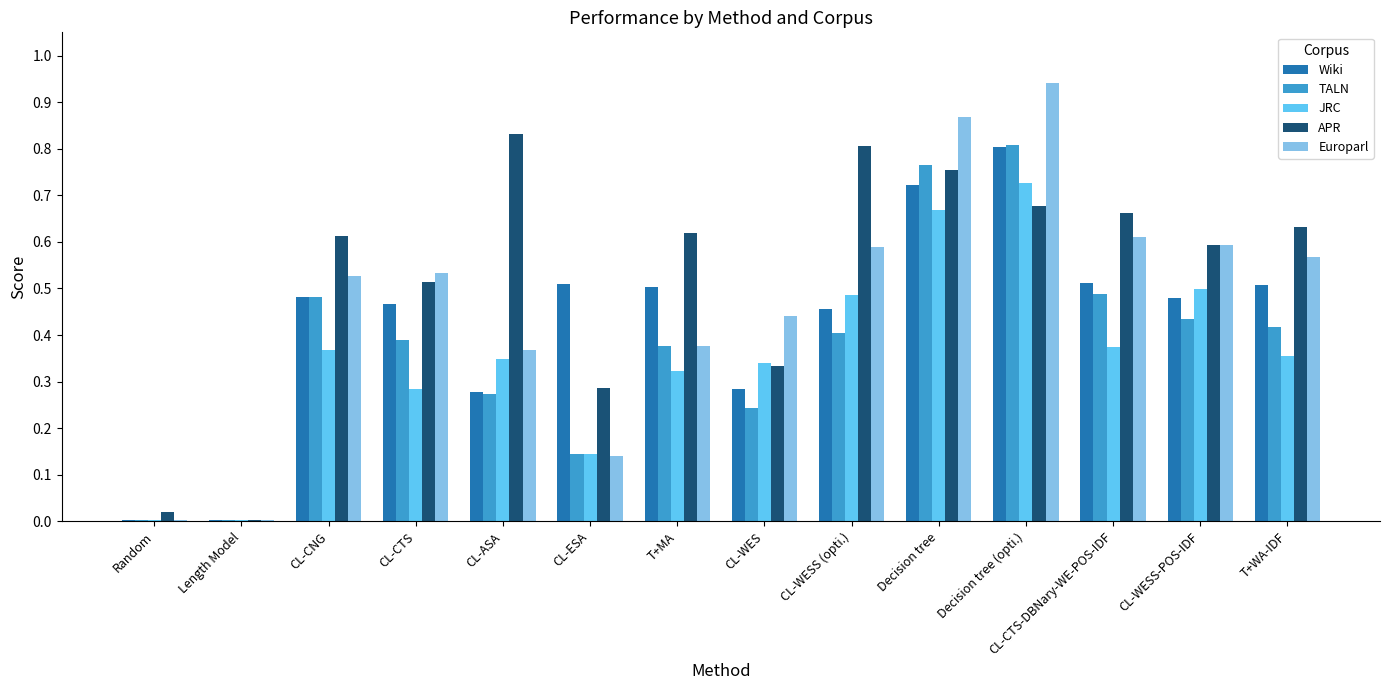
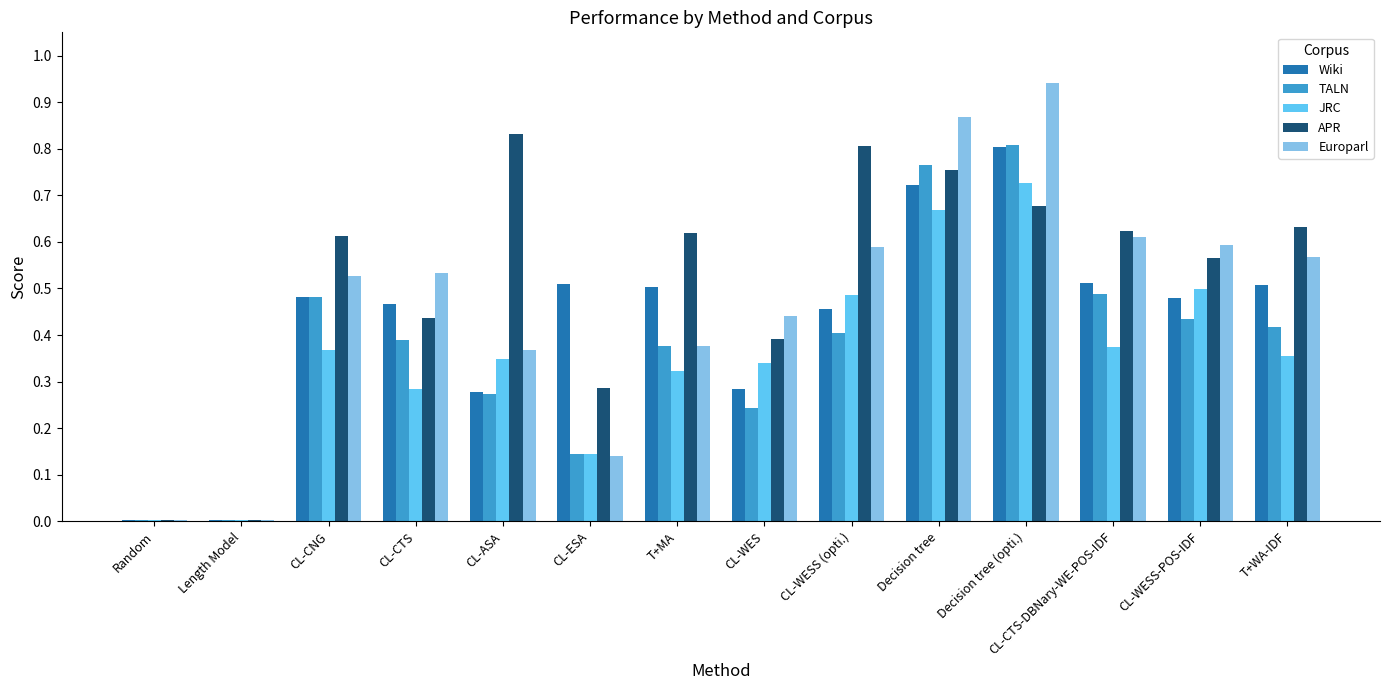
APR, Random: 0.02 -> 0.00
APR, CL-CTS: 0.51 -> 0.44
APR, CL-WES: 0.33 -> 0.39
APR, CL-CTS-DBNary-WE-POS-IDF: 0.66 -> 0.62
APR, CL-WESS-POS-IDF: 0.59 -> 0.57
